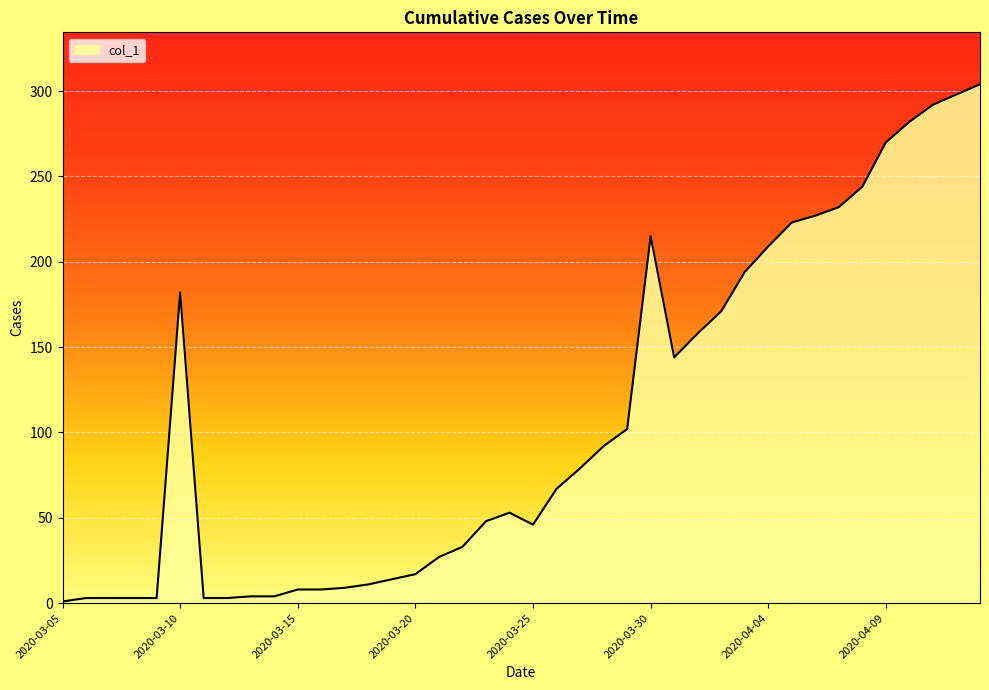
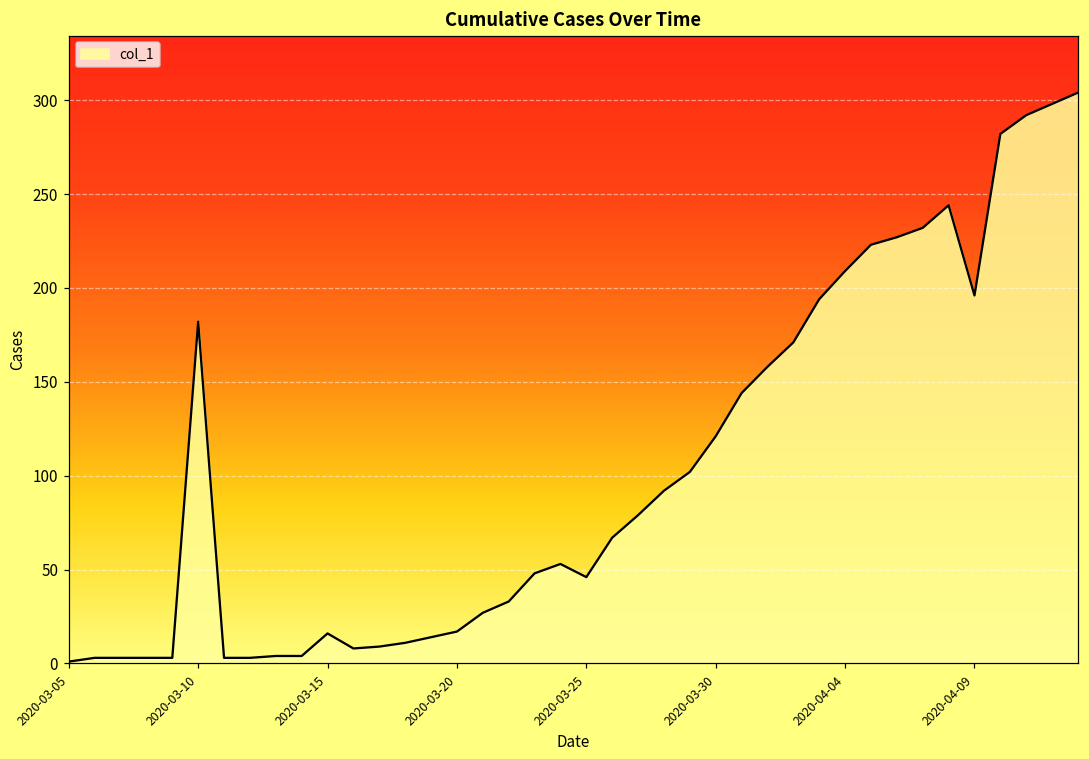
2020-03-15: 8 -> 16
2020-03-30: 215 -> 121
2020-04-09: 270 -> 196
